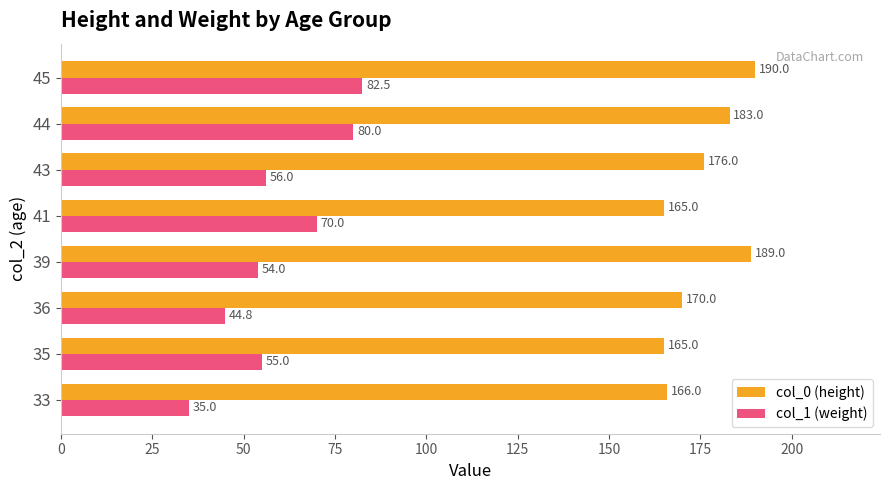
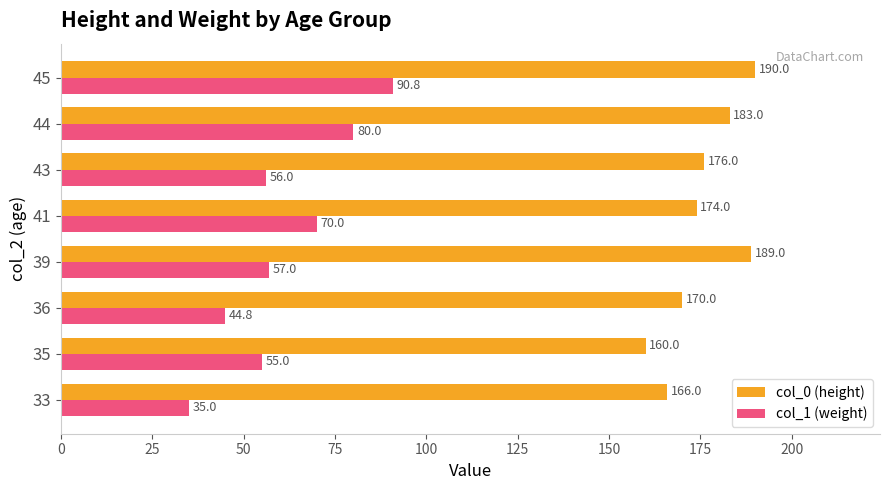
col_1 (weight), 45: 82.5 -> 90.8
col_0 (height), 41: 165.0 -> 174.0
col_1 (weight), 39: 54.0 -> 57.0
col_0 (height), 35: 165.0 -> 160.0
